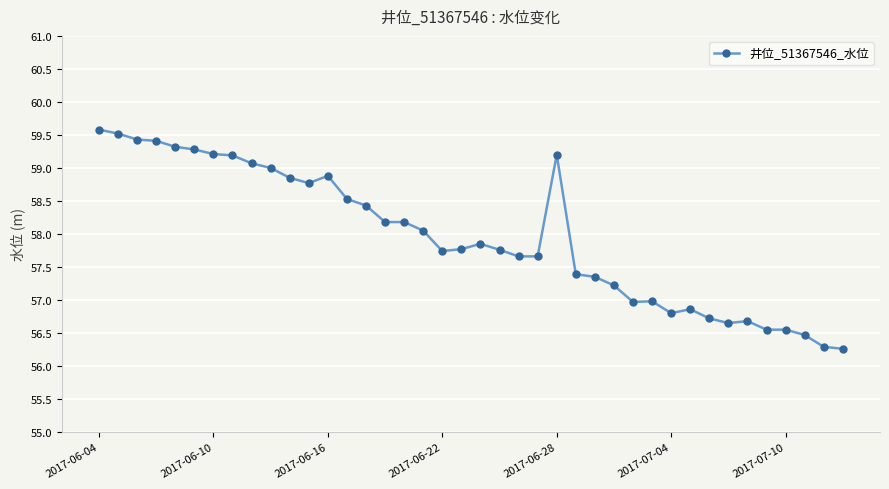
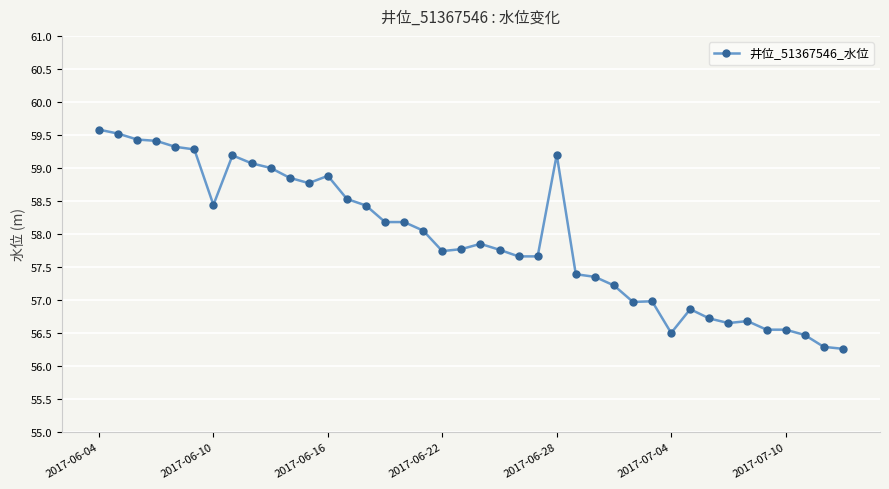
2017-06-10: 59.2 -> 58.4
2017-07-04: 56.8 -> 56.5
